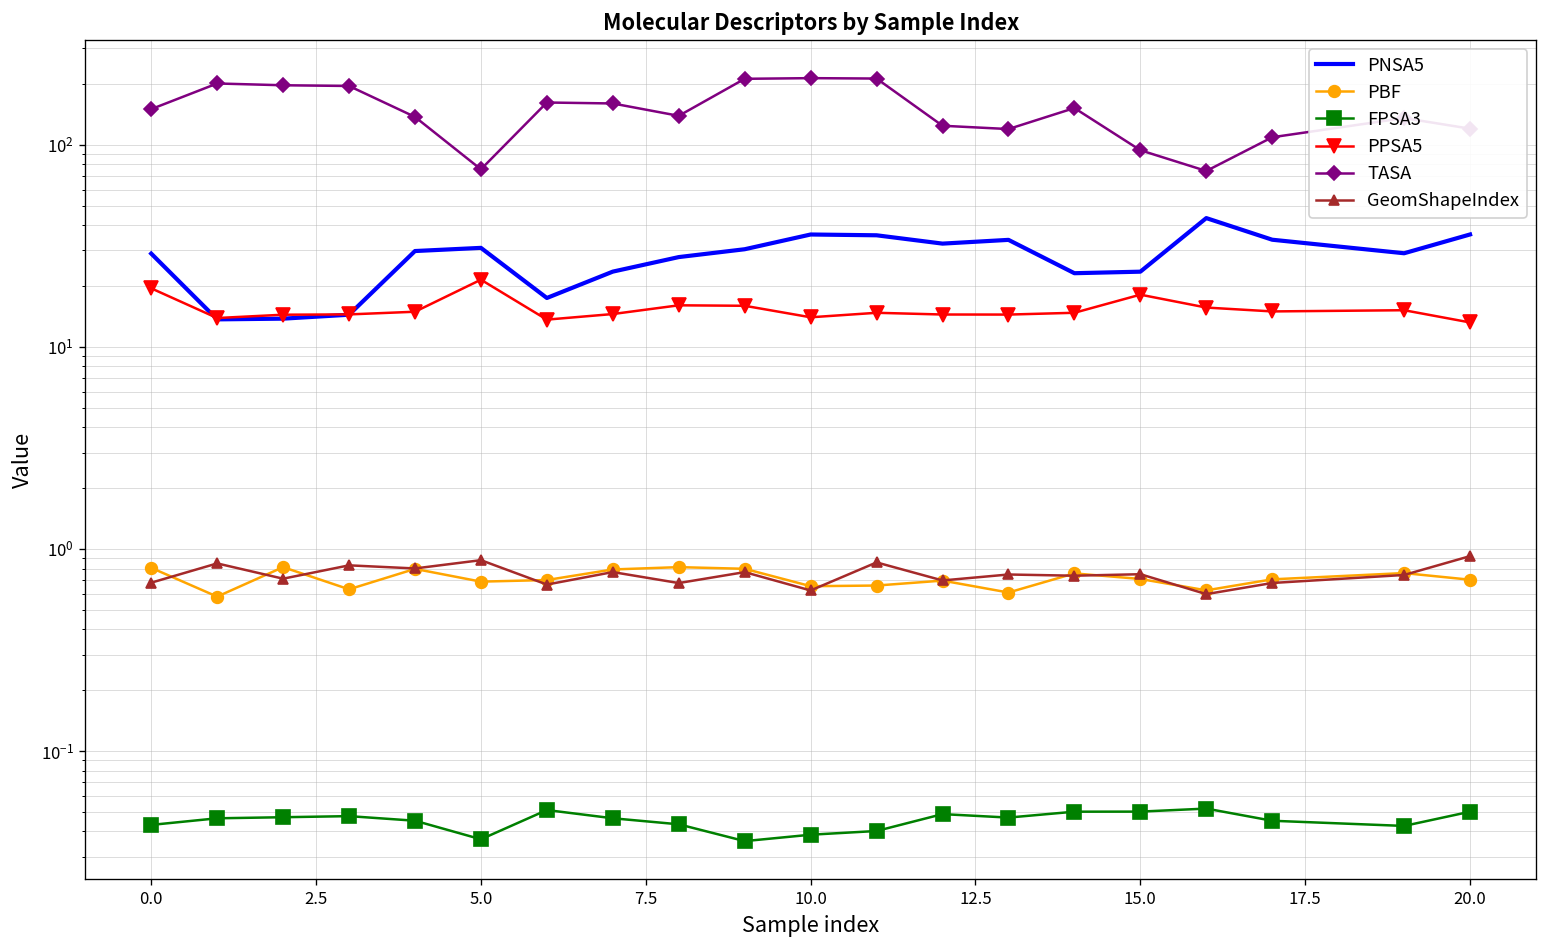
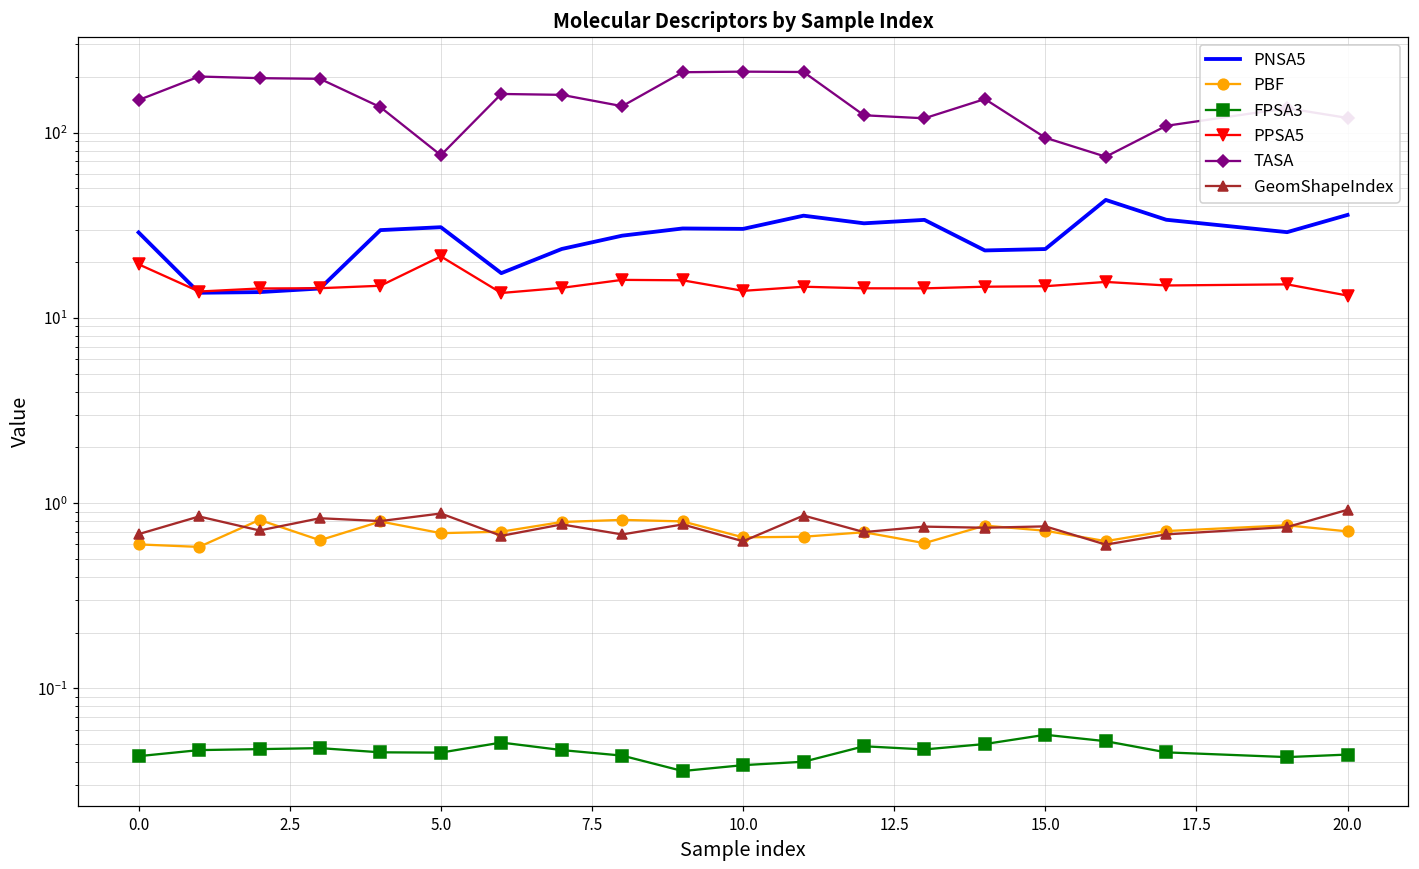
PBF, 0.0: 0.8 -> 0.60
FPSA3, 5.0: 0.037 -> 0.045
PNSA5, 10.0: 36 -> 30
FPSA3, 15.0: 0.050 -> 0.056
PPSA5, 15.0: 18 -> 15
FPSA3, 20.0: 0.050 -> 0.044
